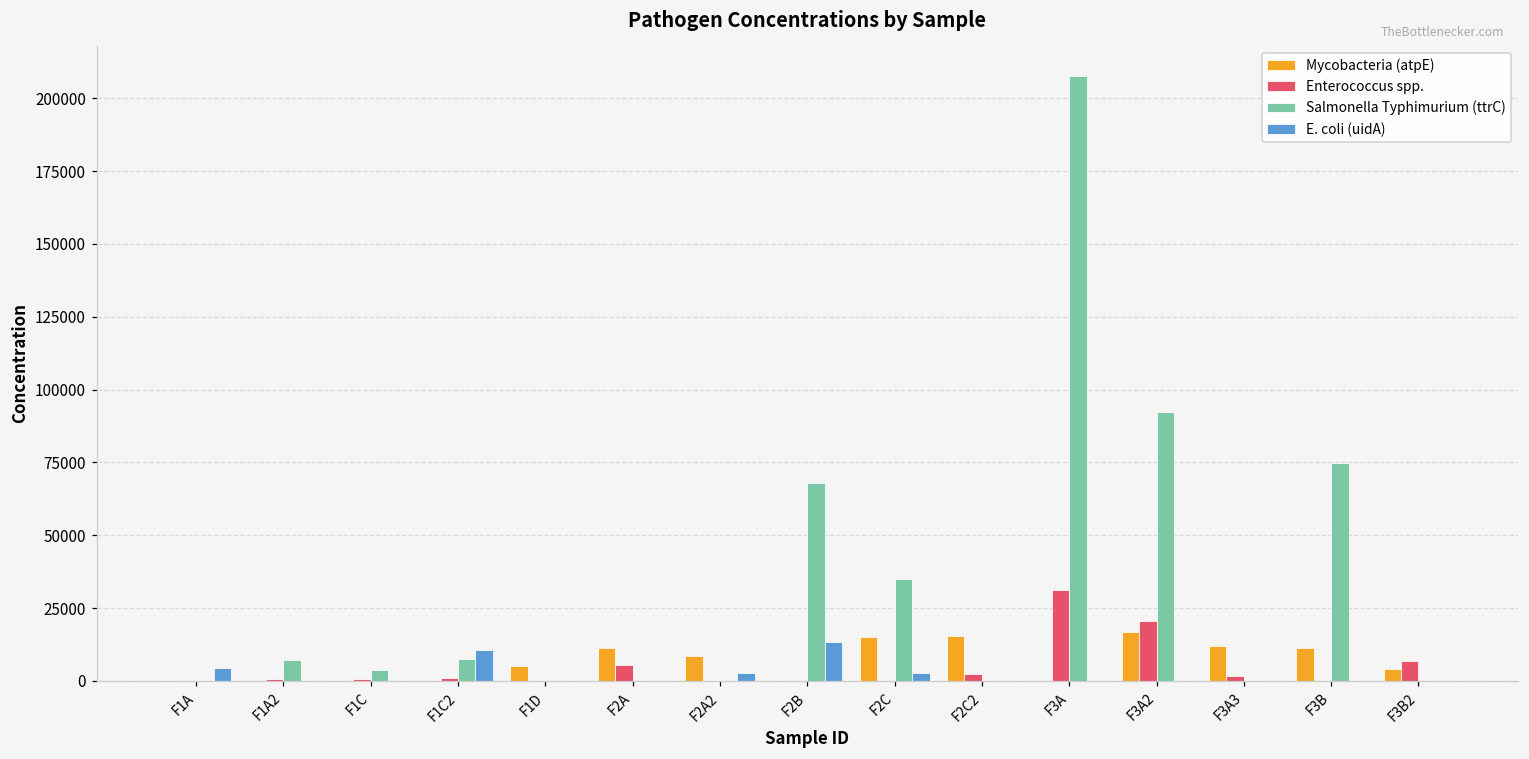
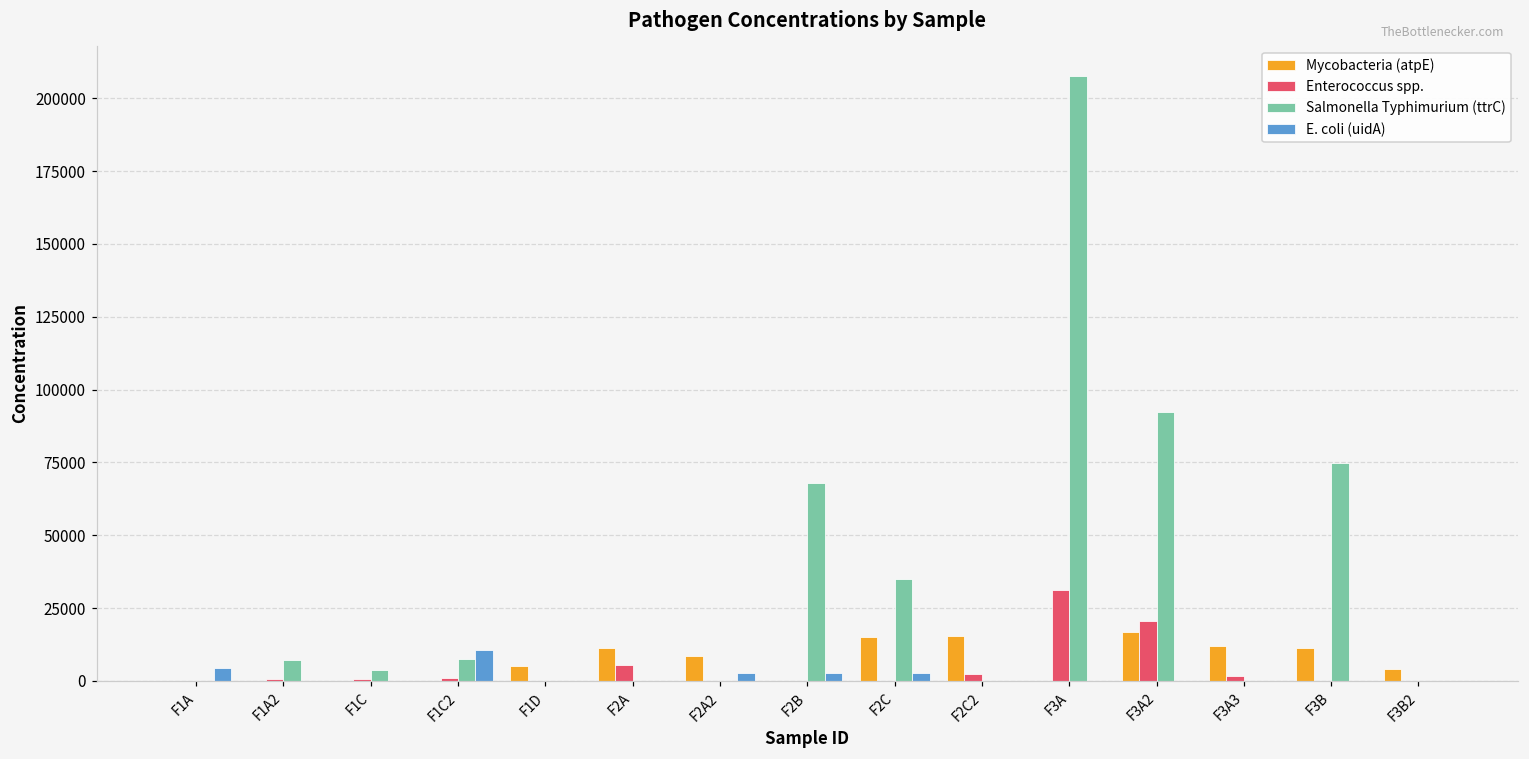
E. coli (uidA), F2B: 13000 -> 3000
Enterococcus spp., F3B2: 7000 -> 0
